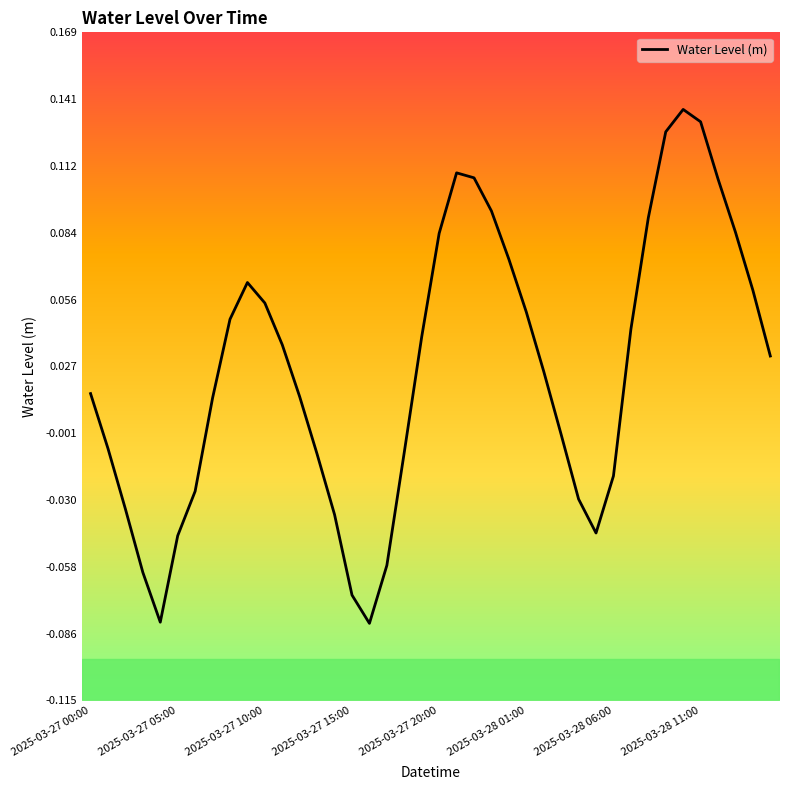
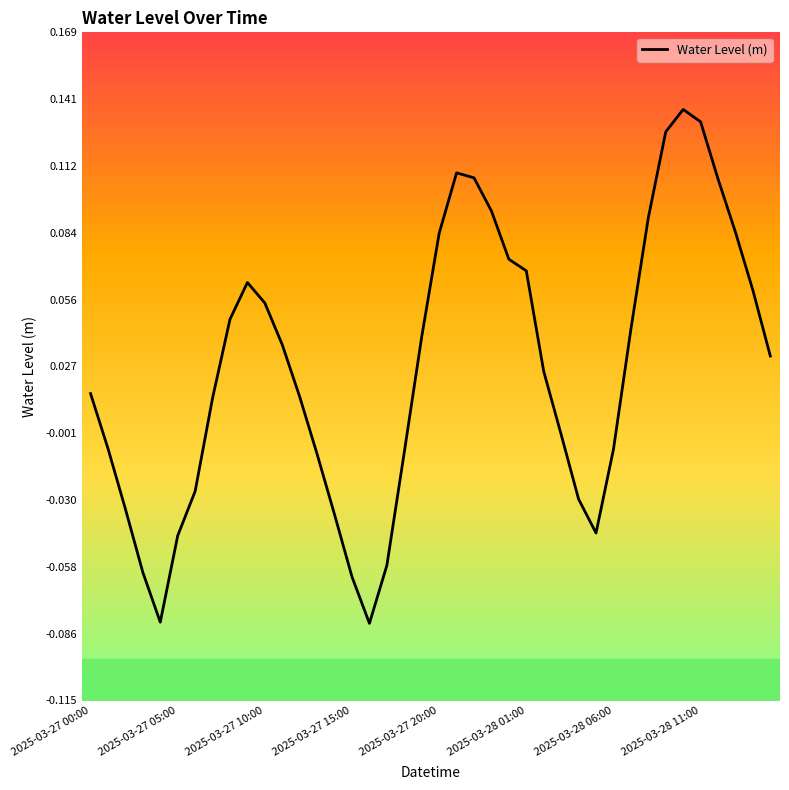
Water Level (m), 2025-03-27 15:00: -0.070 -> -0.062
Water Level (m), 2025-03-28 01:00: 0.050 -> 0.068
Water Level (m), 2025-03-28 06:00: -0.019 -> -0.008
